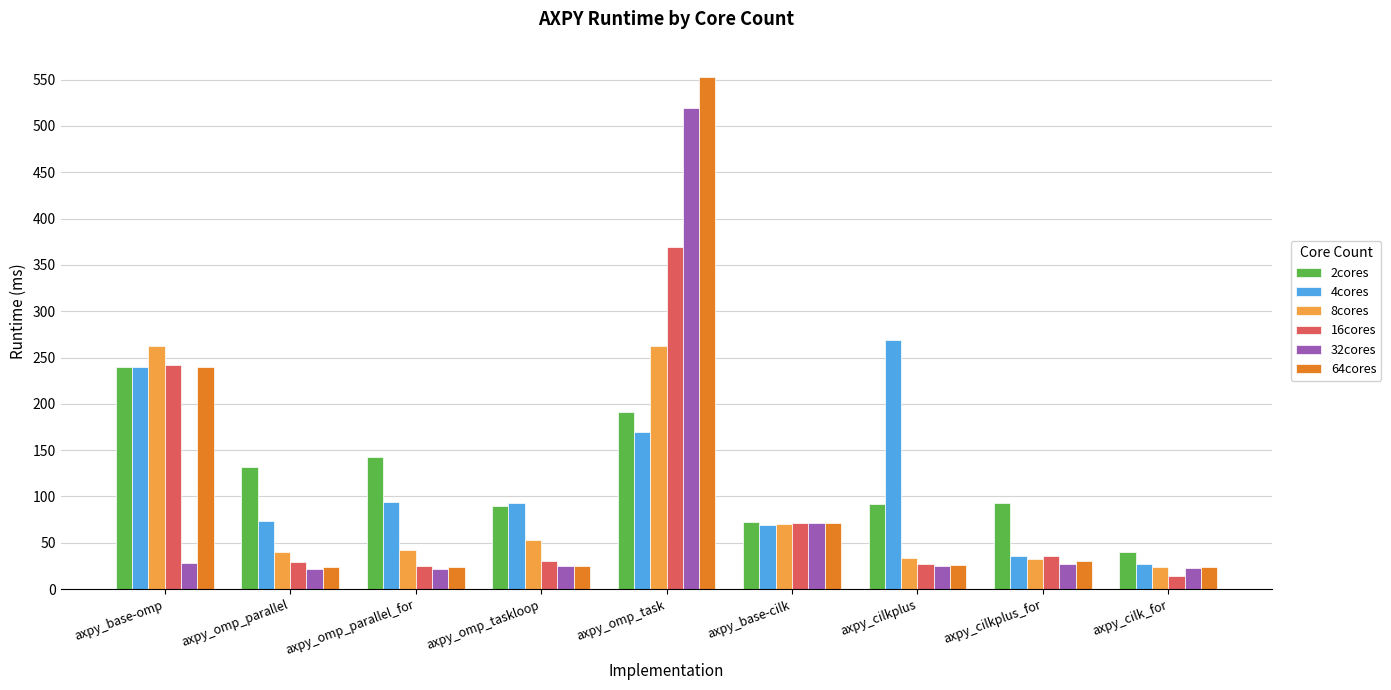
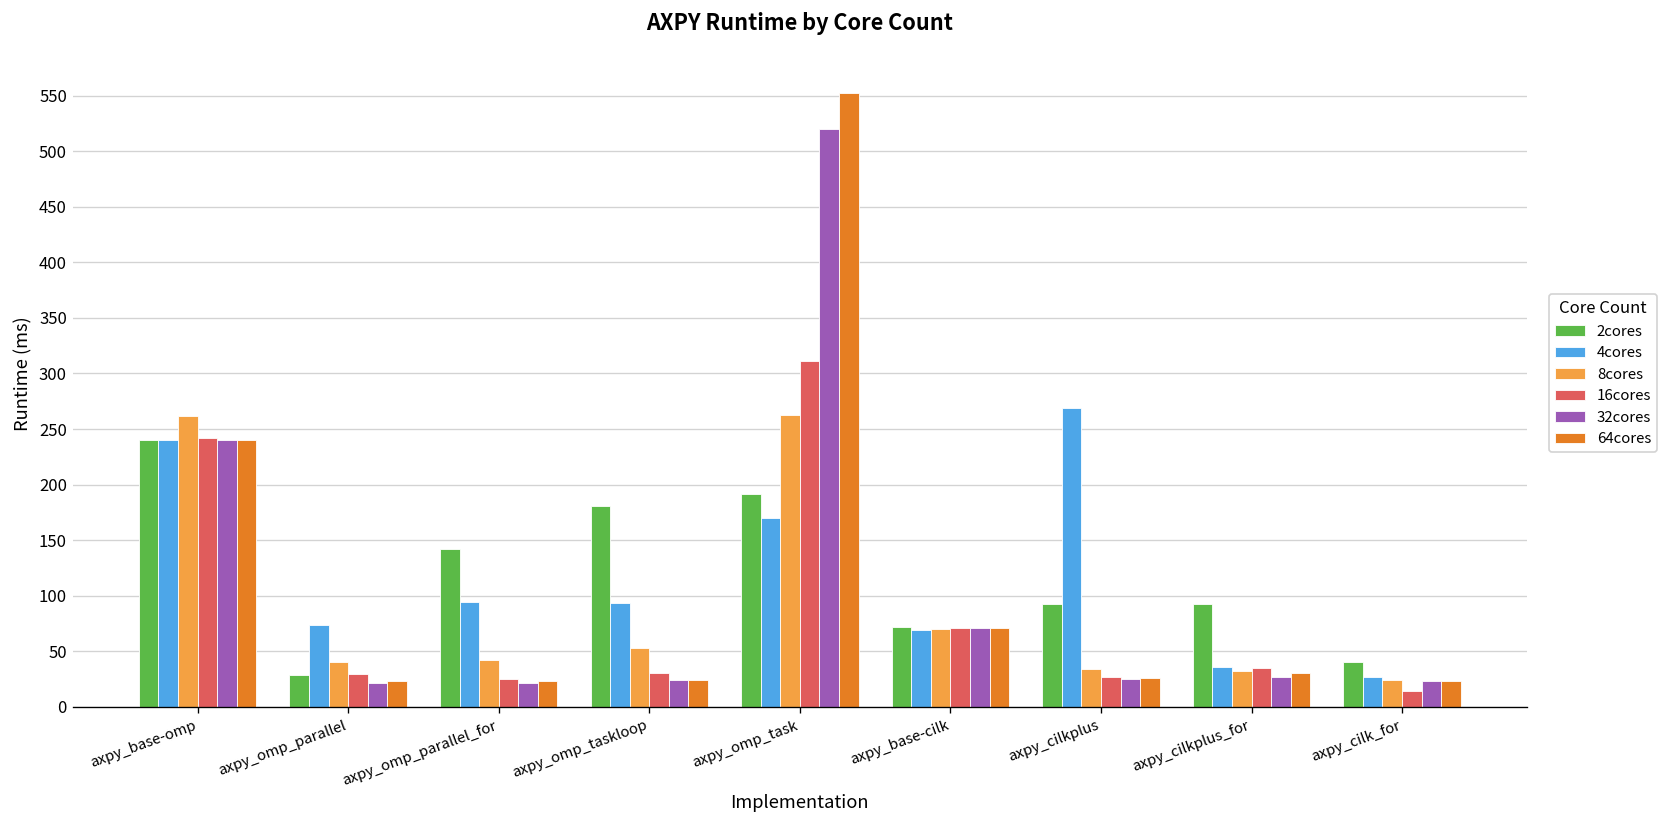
32cores, axpy_base-omp: 30 -> 240
2cores, axpy_omp_parallel: 130 -> 30
2cores, axpy_omp_taskloop: 90 -> 180
16cores, axpy_omp_task: 370 -> 310
